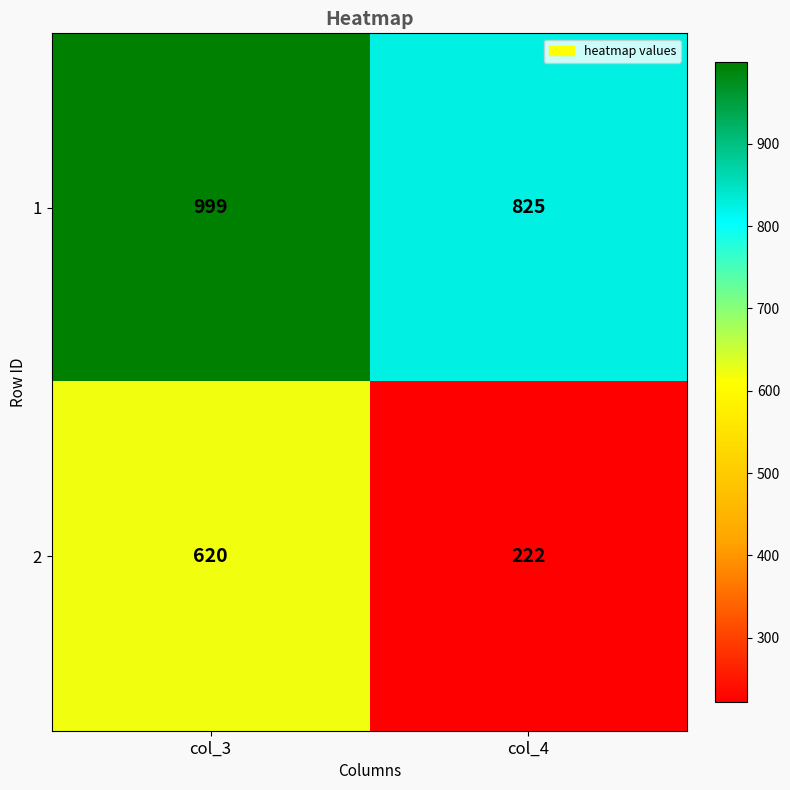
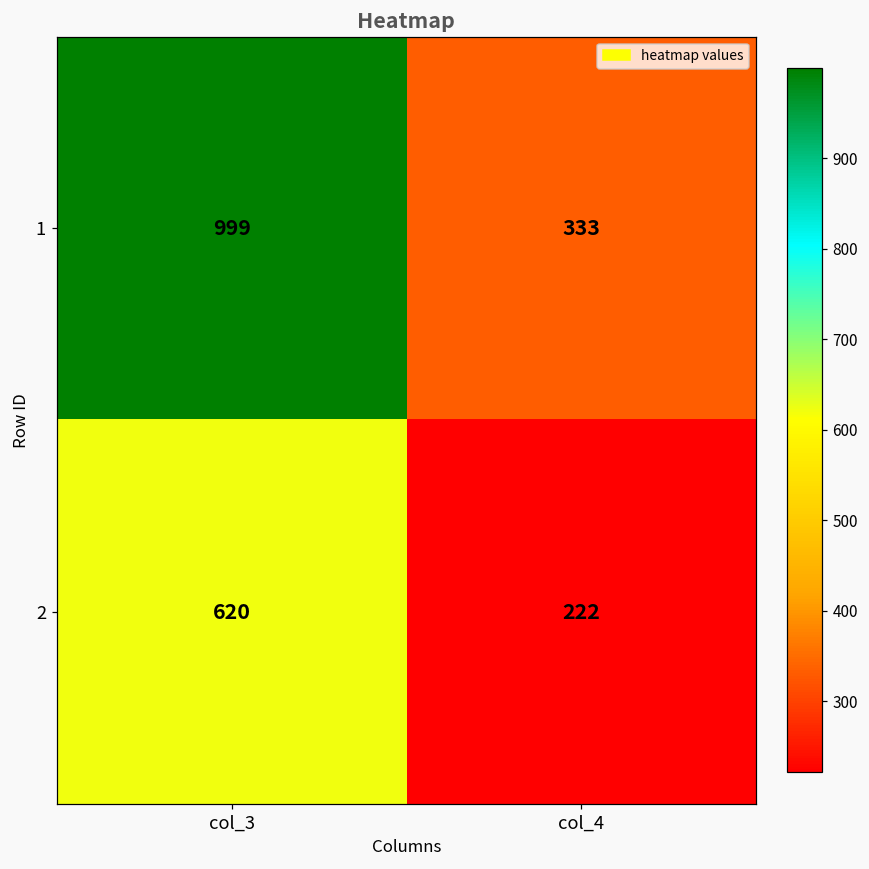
1, col_4: 825 -> 333
